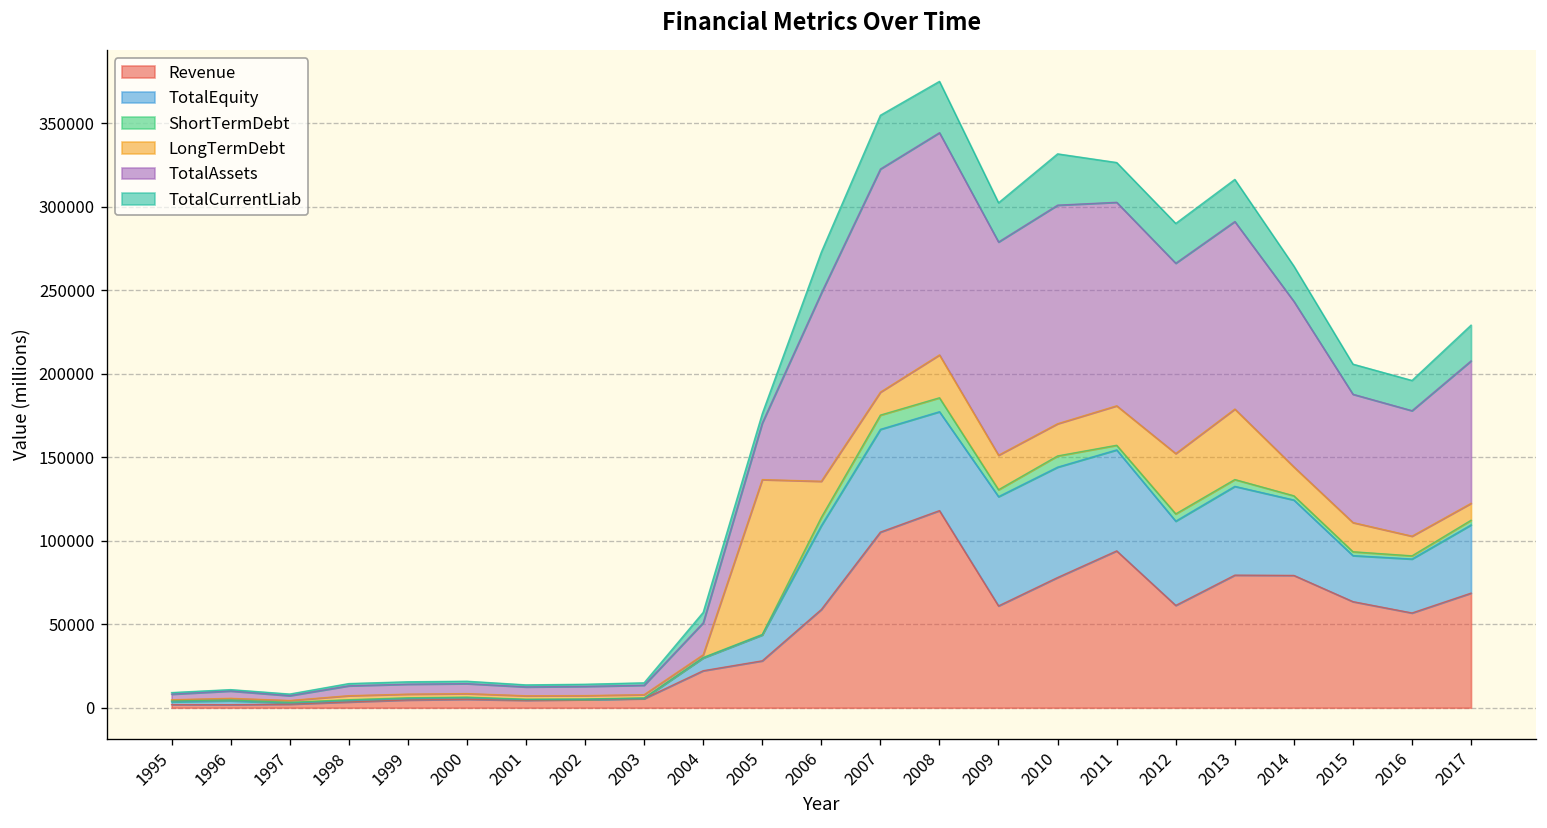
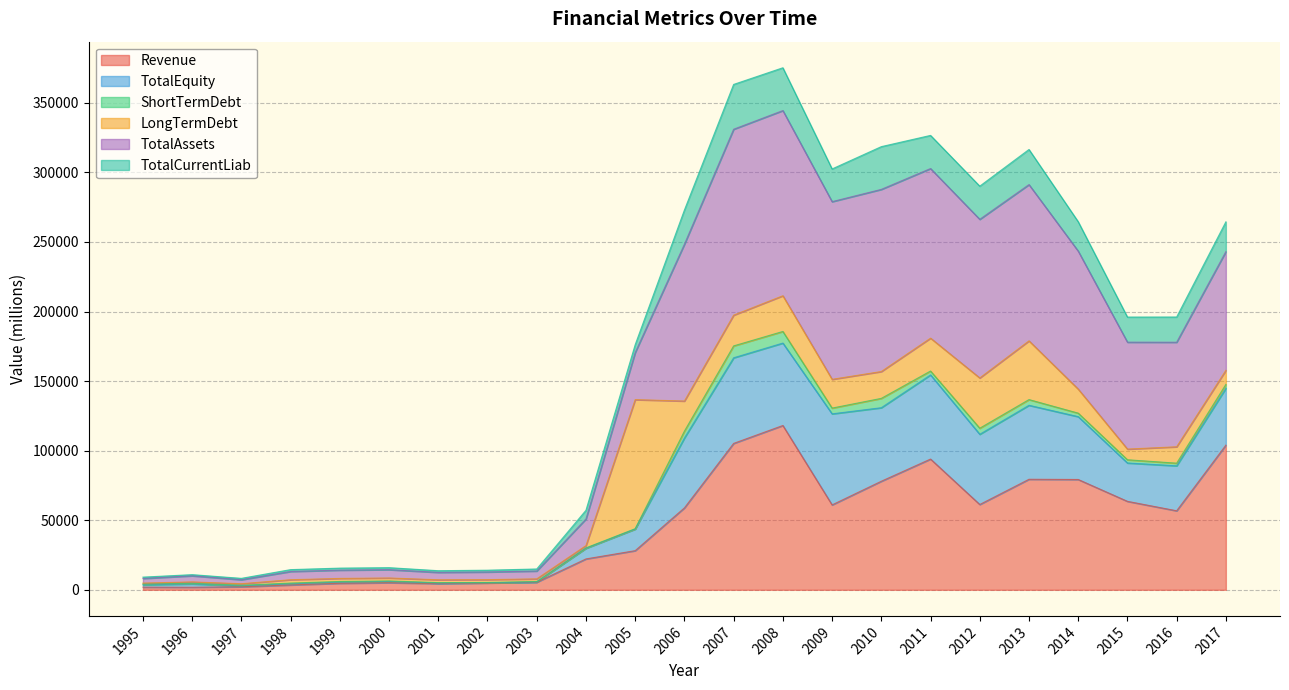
LongTermDebt, 2007: 14000 -> 22000
TotalEquity, 2010: 66000 -> 53000
LongTermDebt, 2015: 17000 -> 8000
Revenue, 2017: 69000 -> 104000
